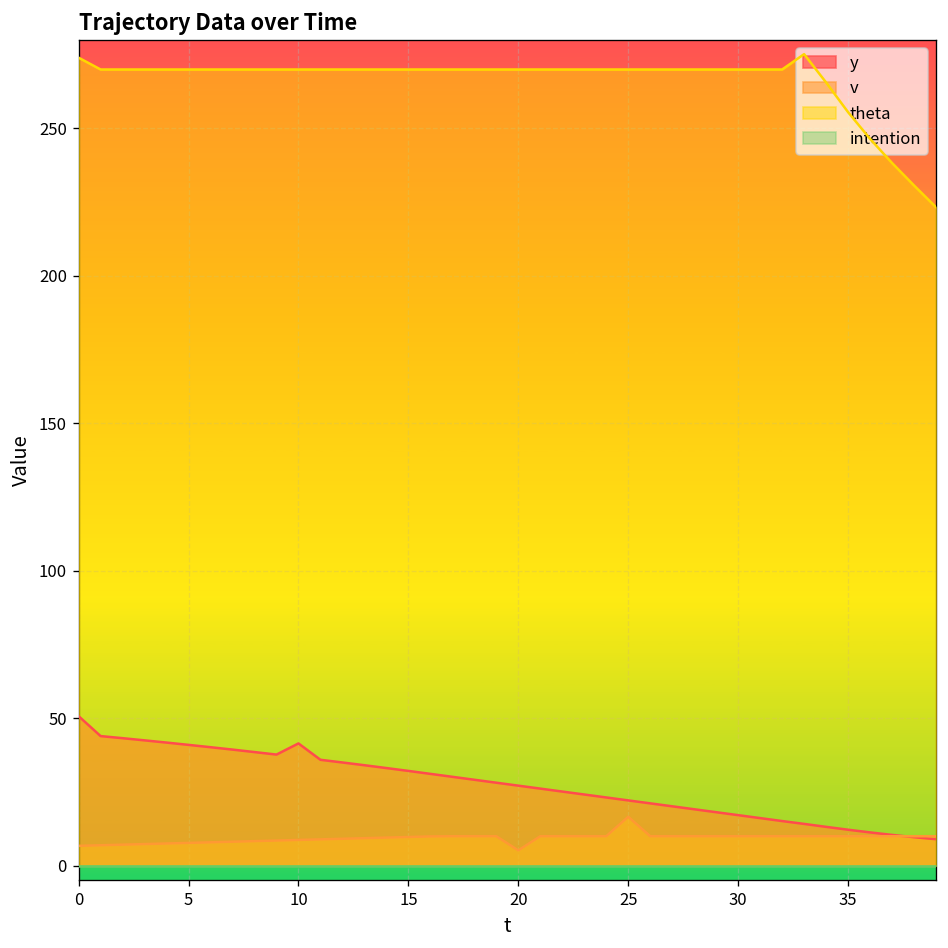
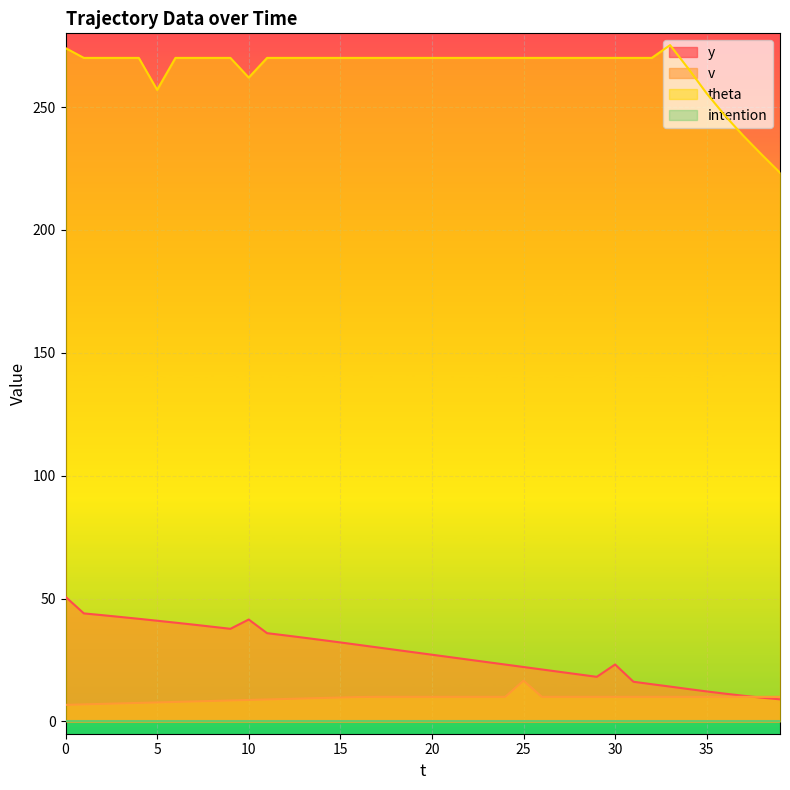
theta, 5: 270 -> 257
theta, 10: 270 -> 262
v, 20: 5 -> 10
y, 30: 17 -> 23
